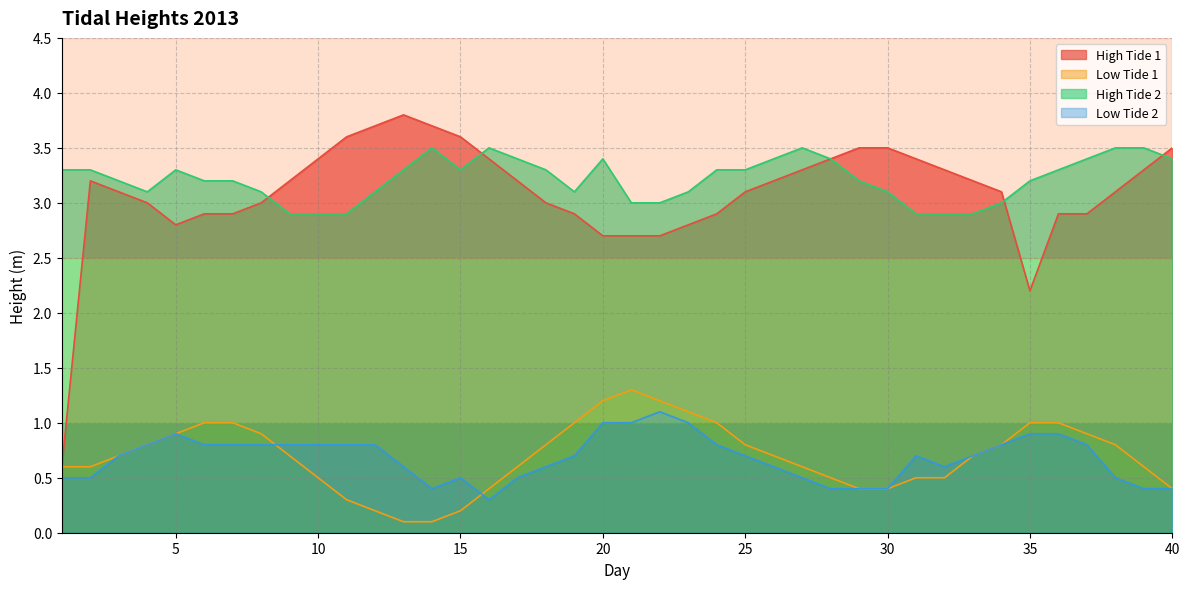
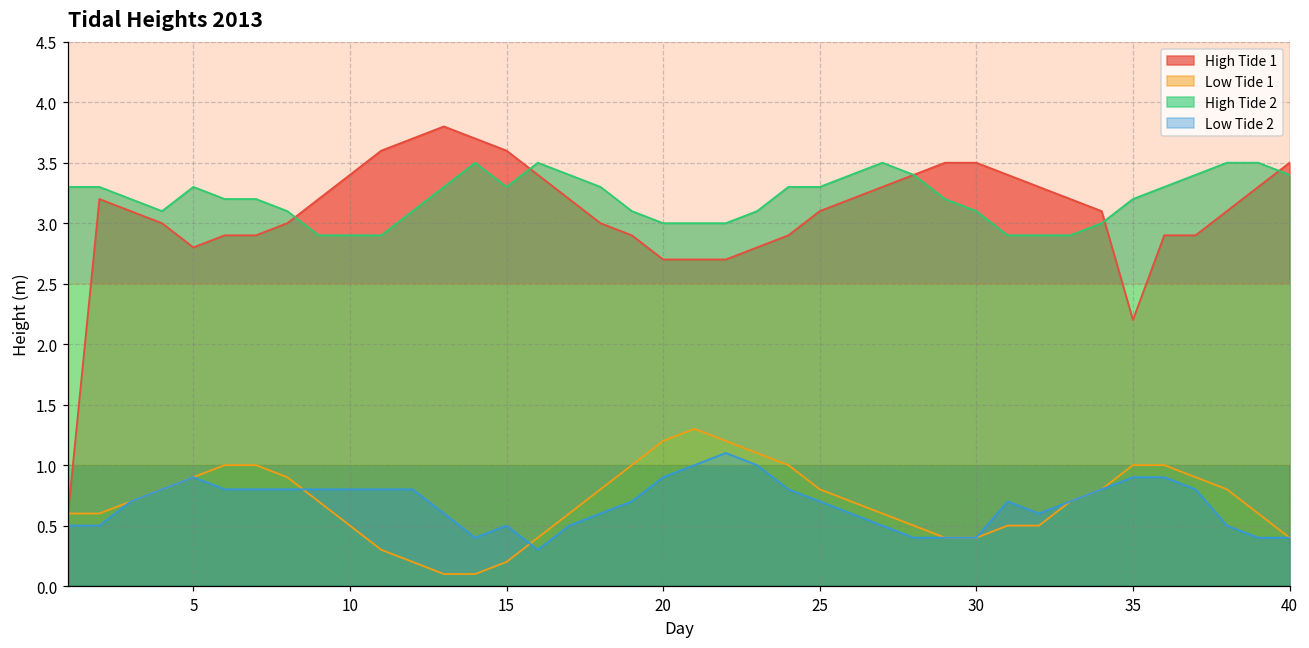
High Tide 2, 20: 3.4 -> 3.0
Low Tide 2, 20: 1.0 -> 0.9
